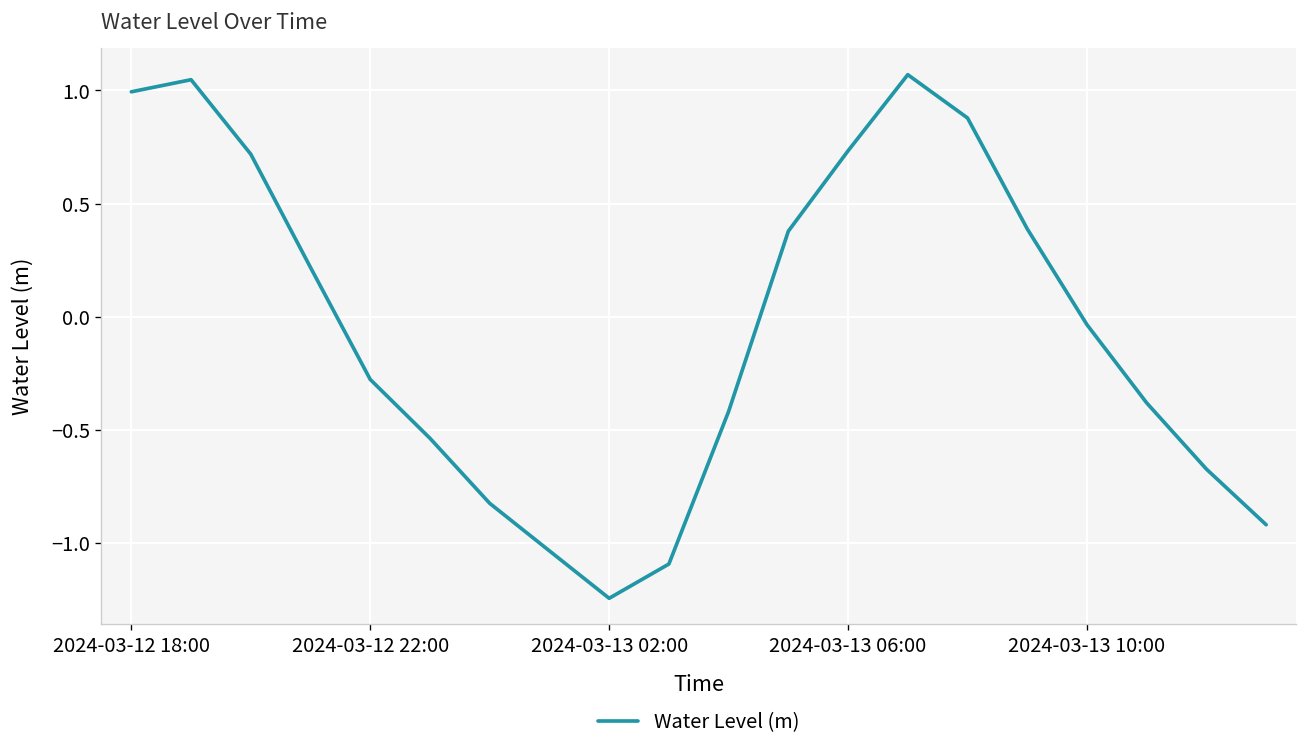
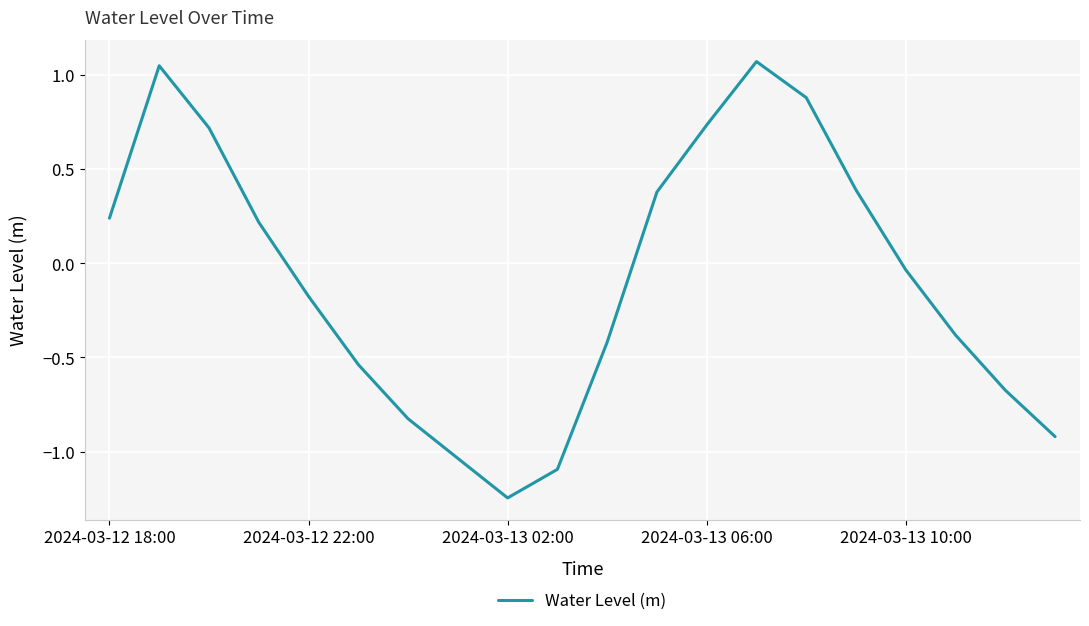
2024-03-12 18:00: 0.99 -> 0.24
2024-03-12 22:00: -0.28 -> -0.18
